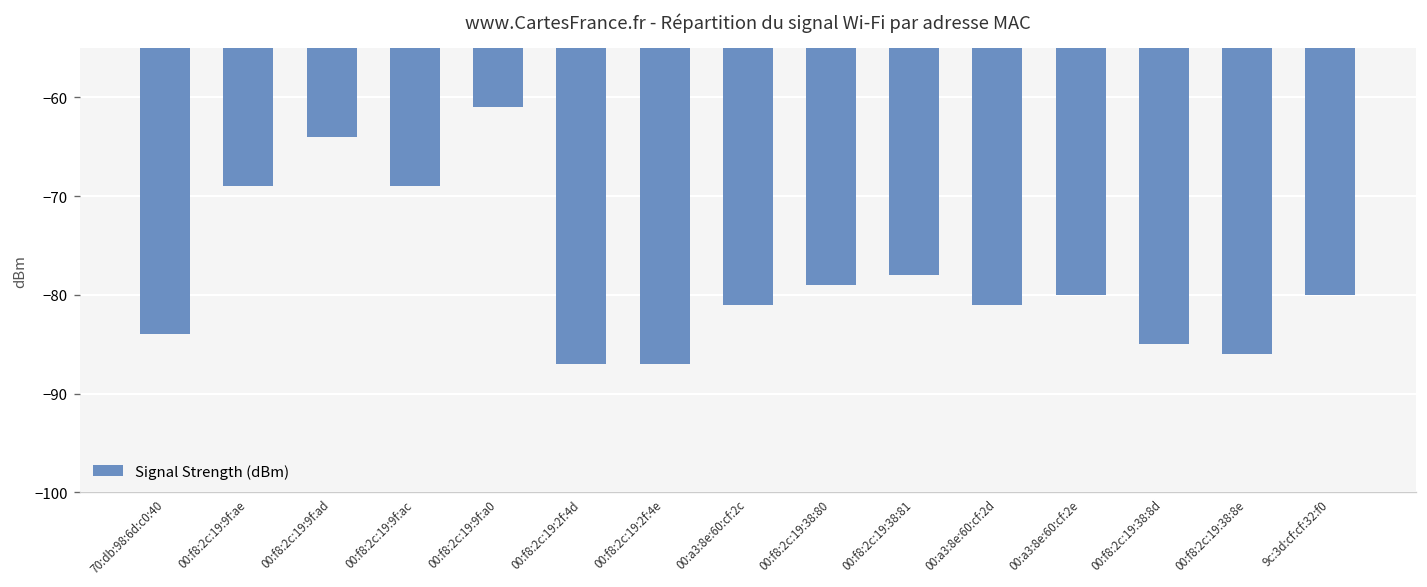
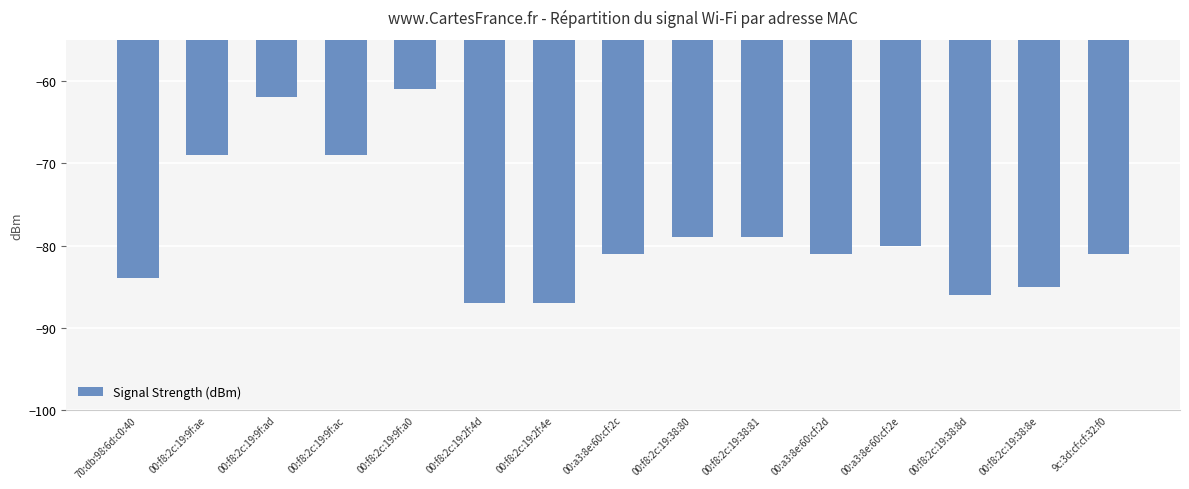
00:f8:2c:19:9f:ad: -64 -> -62
00:f8:2c:19:38:81: -78 -> -79
00:f8:2c:19:38:8d: -85 -> -86
00:f8:2c:19:38:8e: -86 -> -85
9c:3d:cf:cf:32:f0: -80 -> -81
